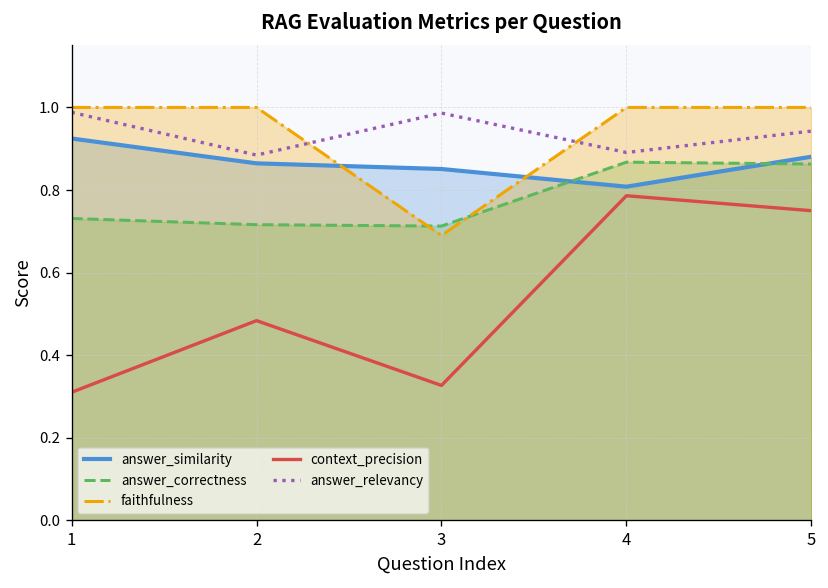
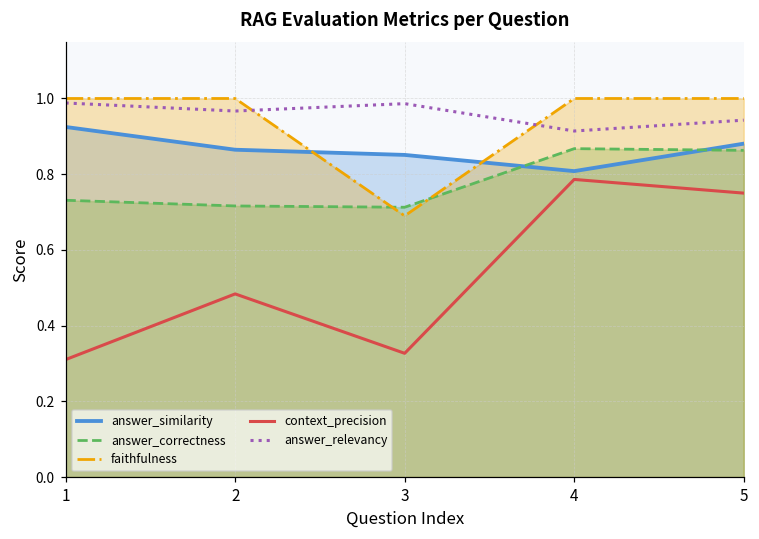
answer_relevancy, 2: 0.88 -> 0.97
answer_relevancy, 4: 0.89 -> 0.91
